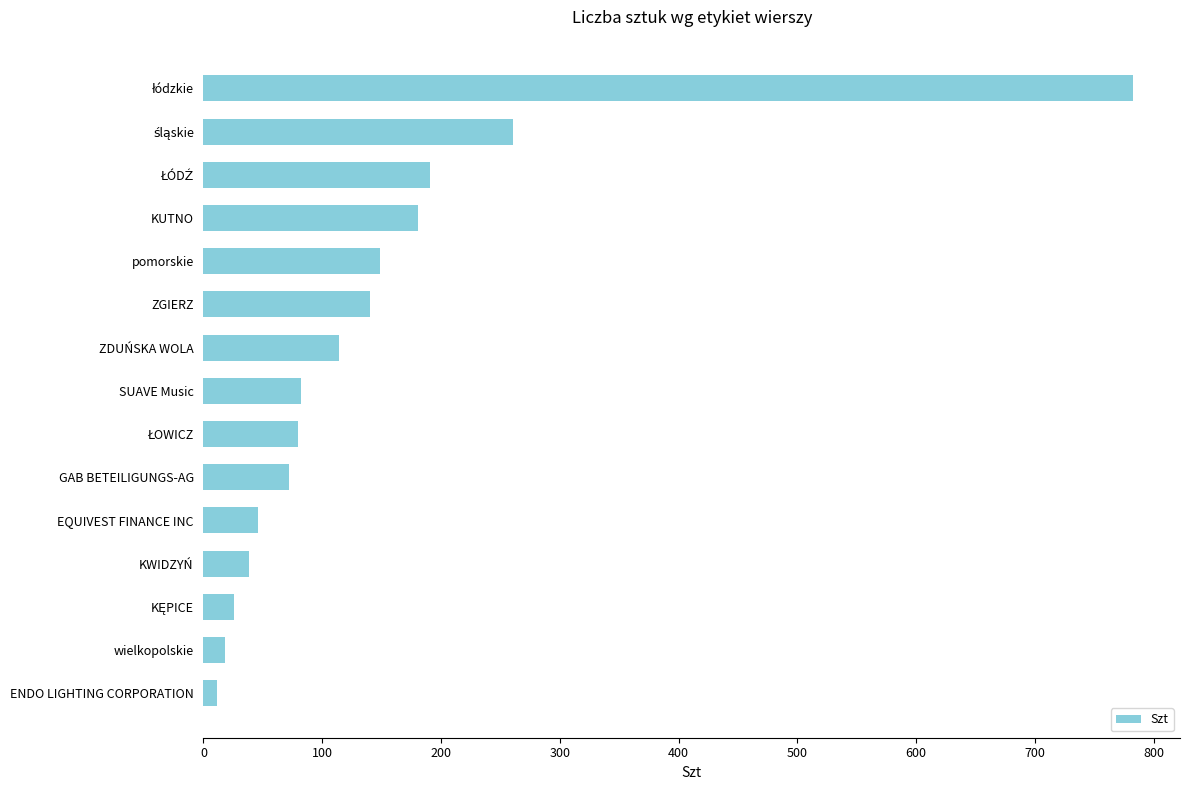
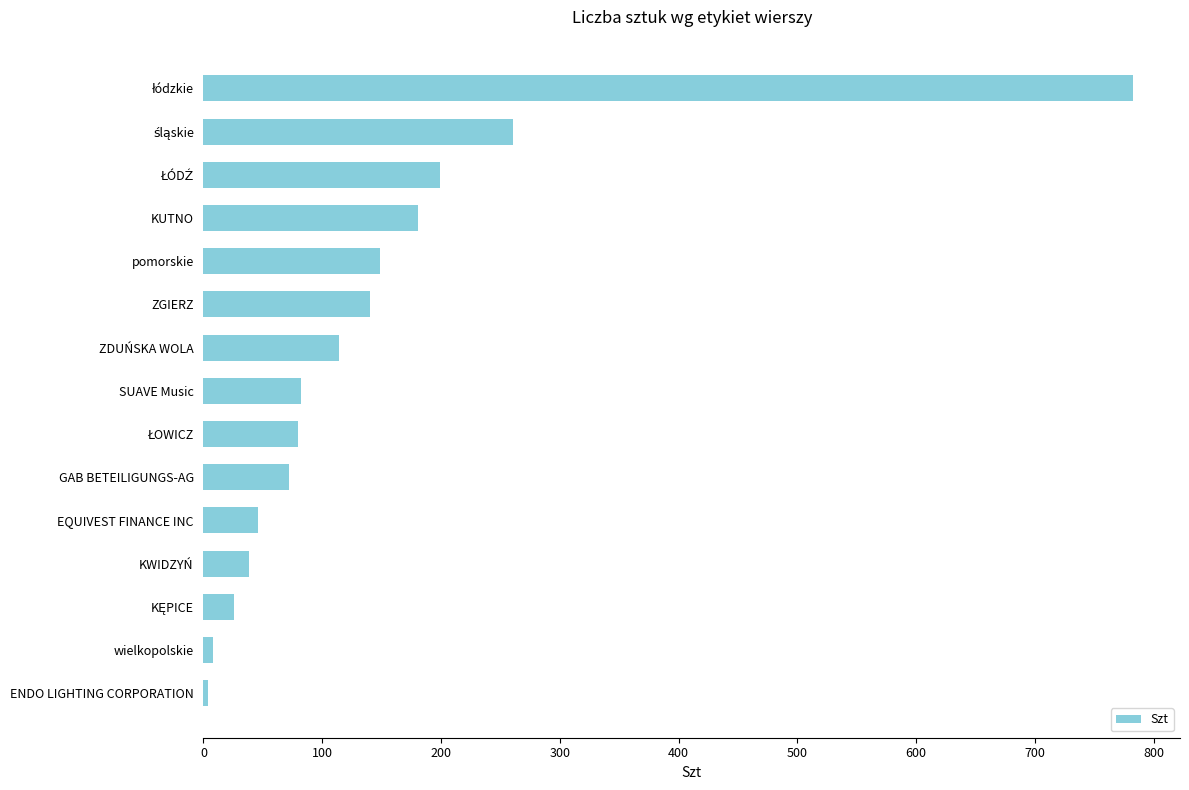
ŁÓDŹ: 191 -> 199
wielkopolskie: 18 -> 8
ENDO LIGHTING CORPORATION: 11 -> 4
